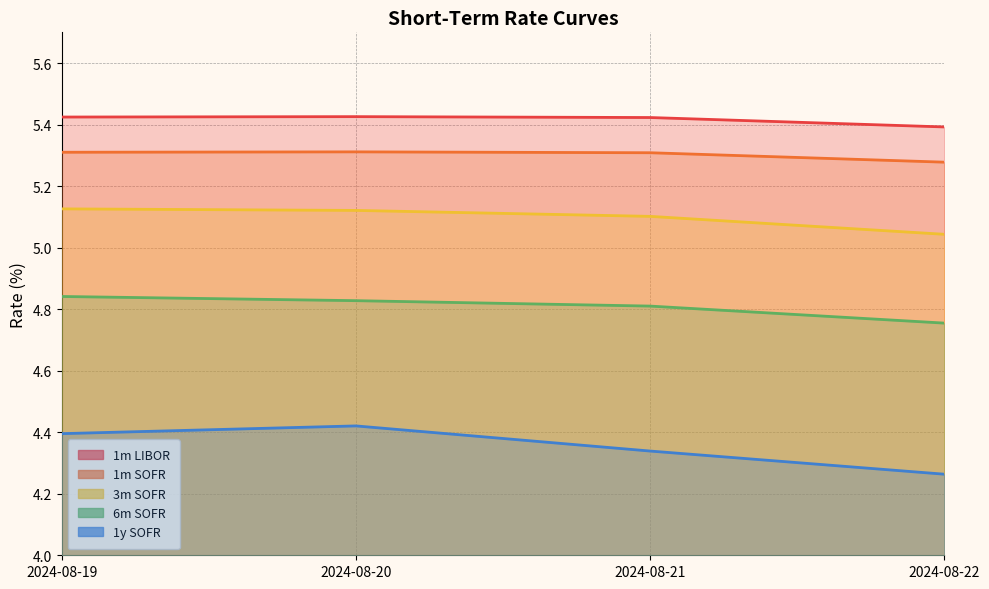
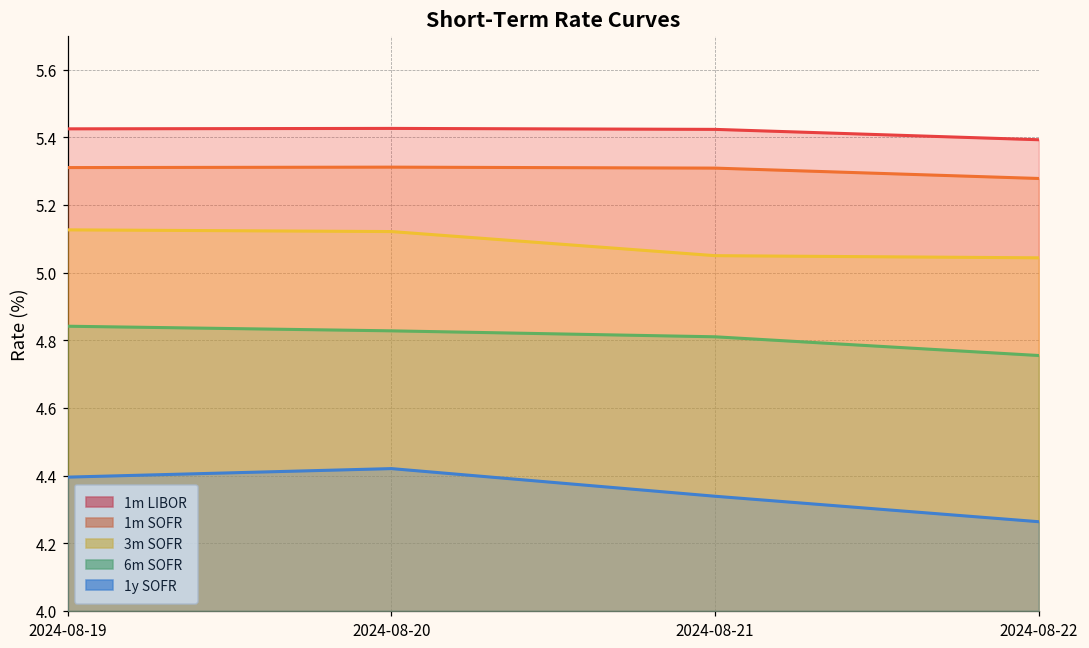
3m SOFR, 2024-08-21: 5.10 -> 5.05
